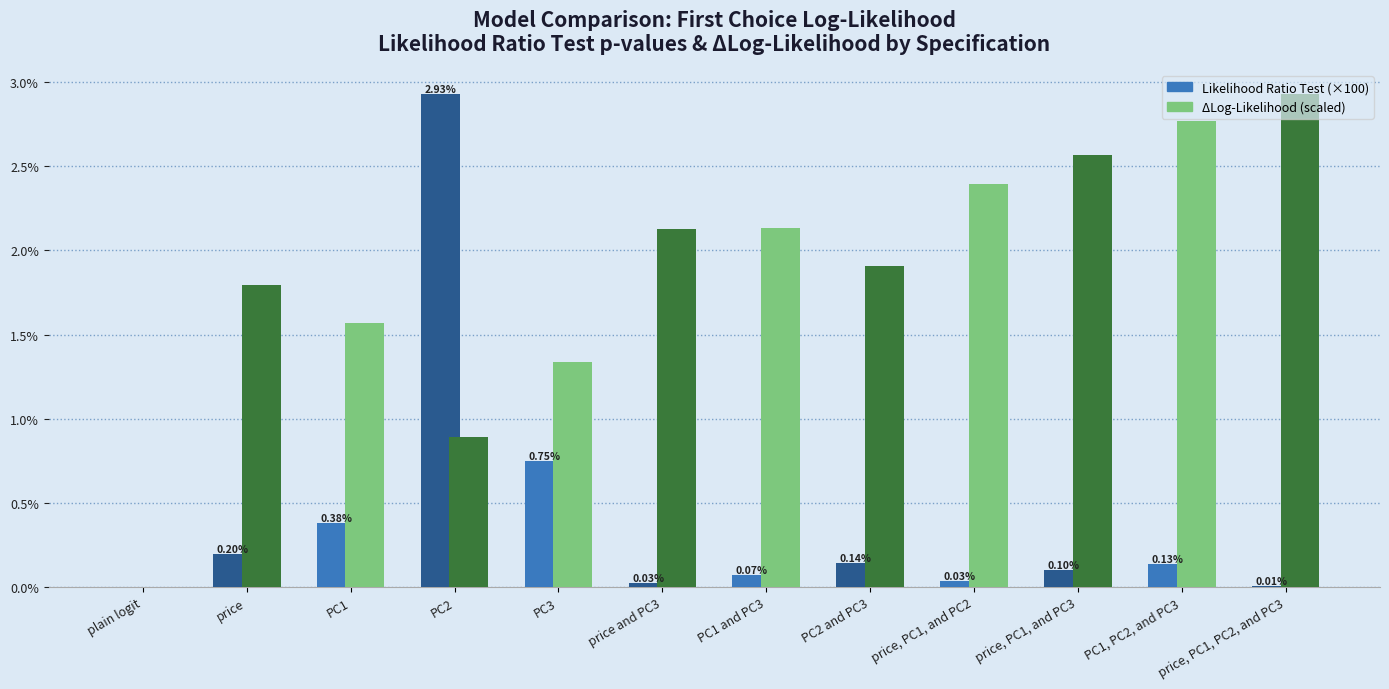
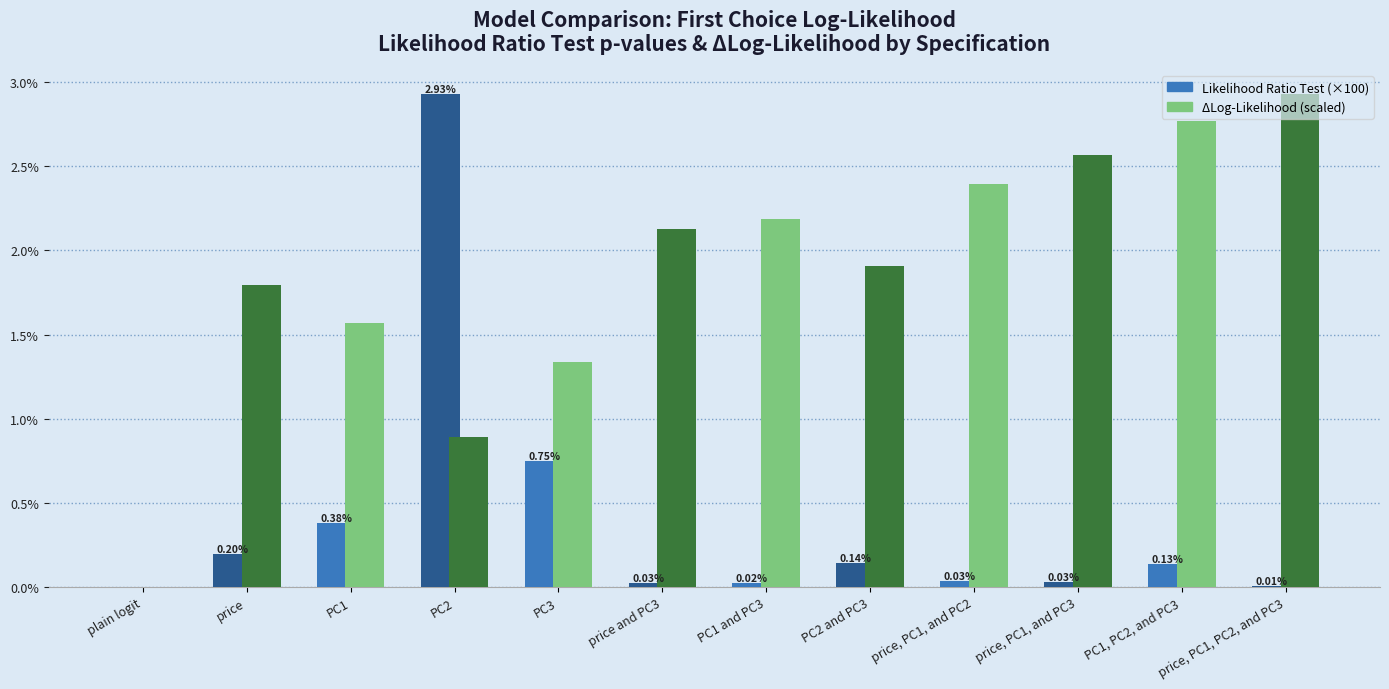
Likelihood Ratio Test (×100), PC1 and PC3: 0.07% -> 0.02%
ΔLog-Likelihood (scaled), PC1 and PC3: 2.13% -> 2.19%
Likelihood Ratio Test (×100), price, PC1, and PC3: 0.10% -> 0.03%
